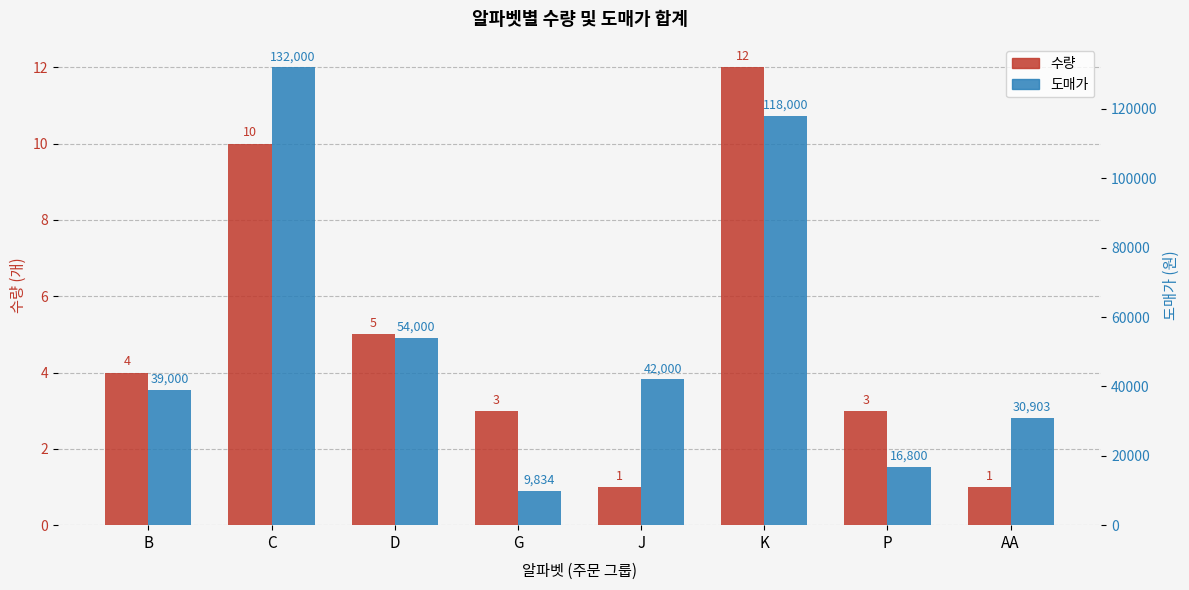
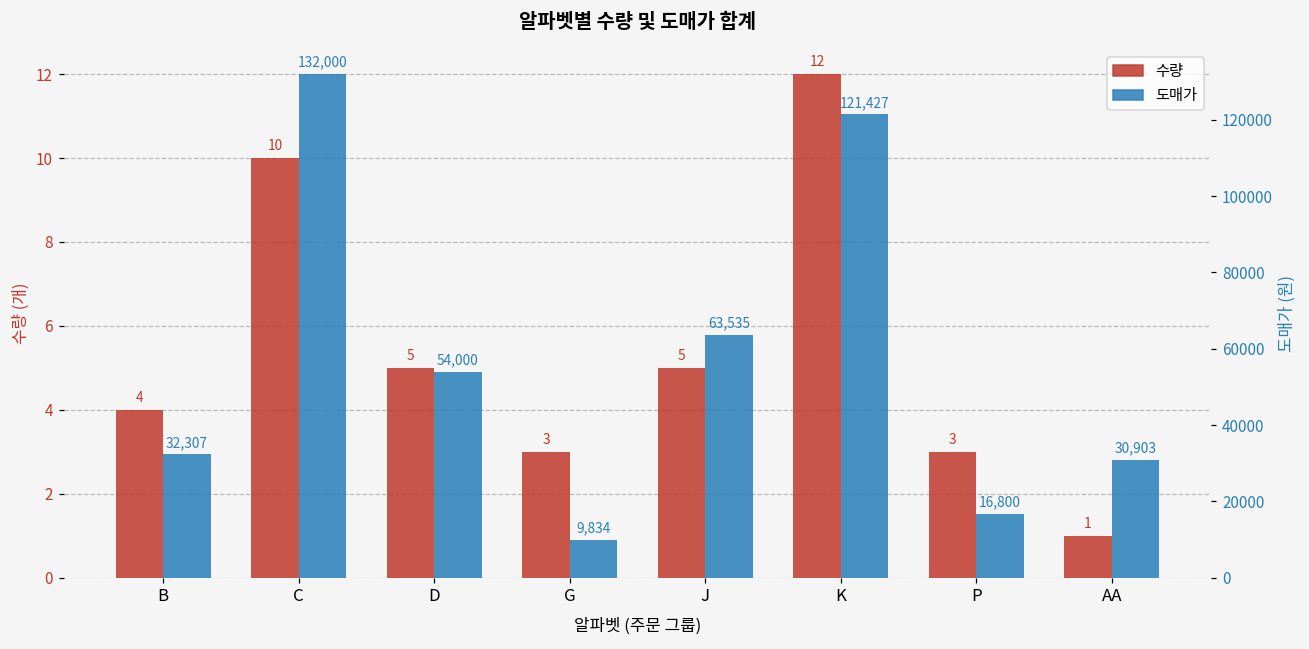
수량, J: 1 -> 5
도매가, B: 39,000 -> 32,307
도매가, J: 42,000 -> 63,535
도매가, K: 118,000 -> 121,427
